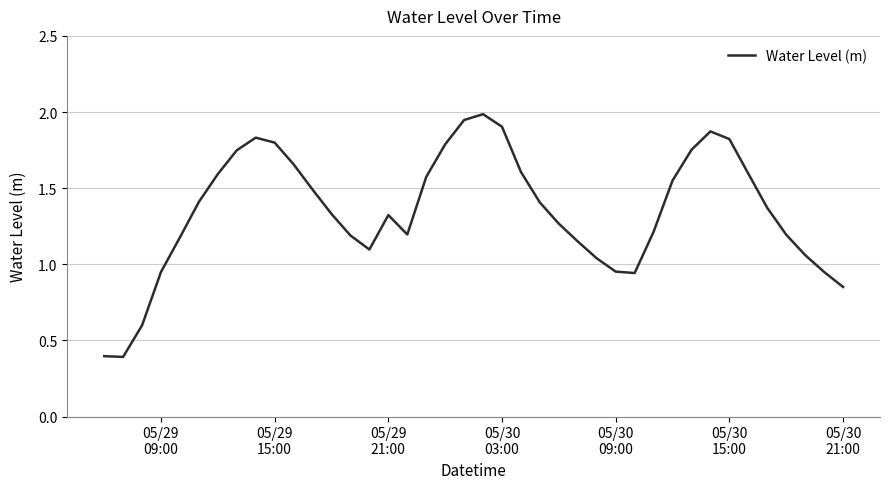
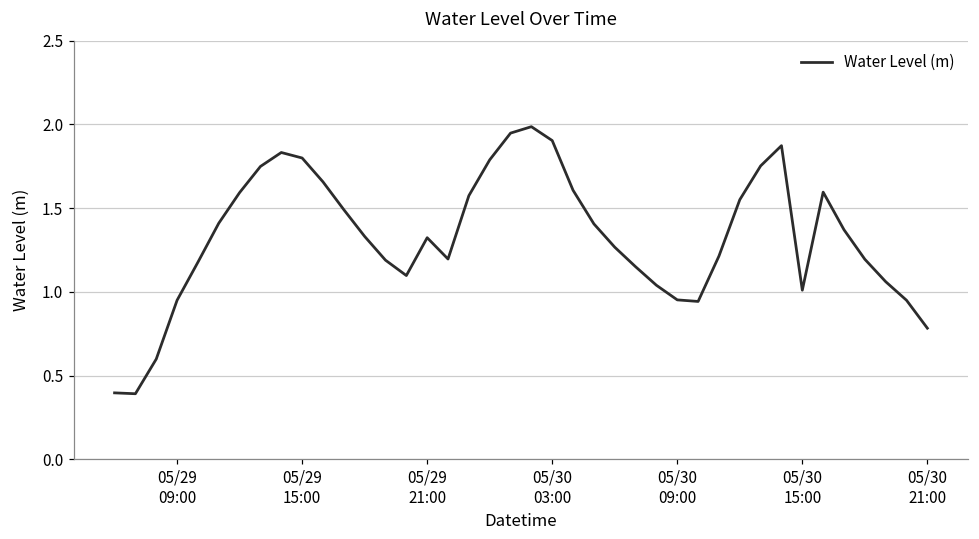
05/30 15:00: 1.82 -> 1.01
05/30 21:00: 0.85 -> 0.78
